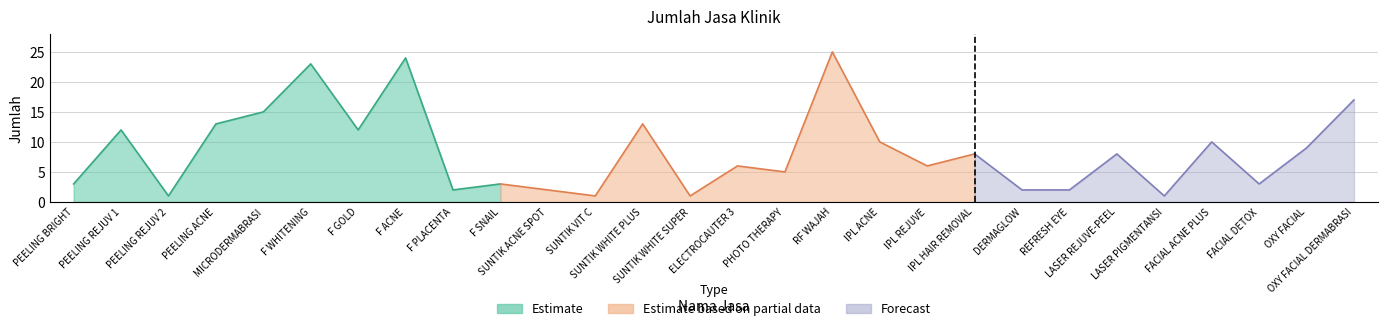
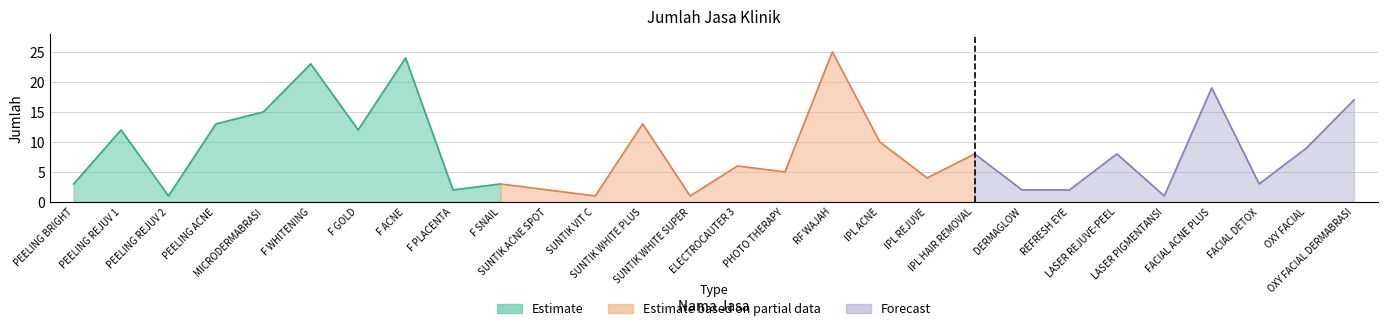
Estimate based on partial data, IPL REJUVE: 6 -> 4
Forecast, FACIAL ACNE PLUS: 10 -> 19
